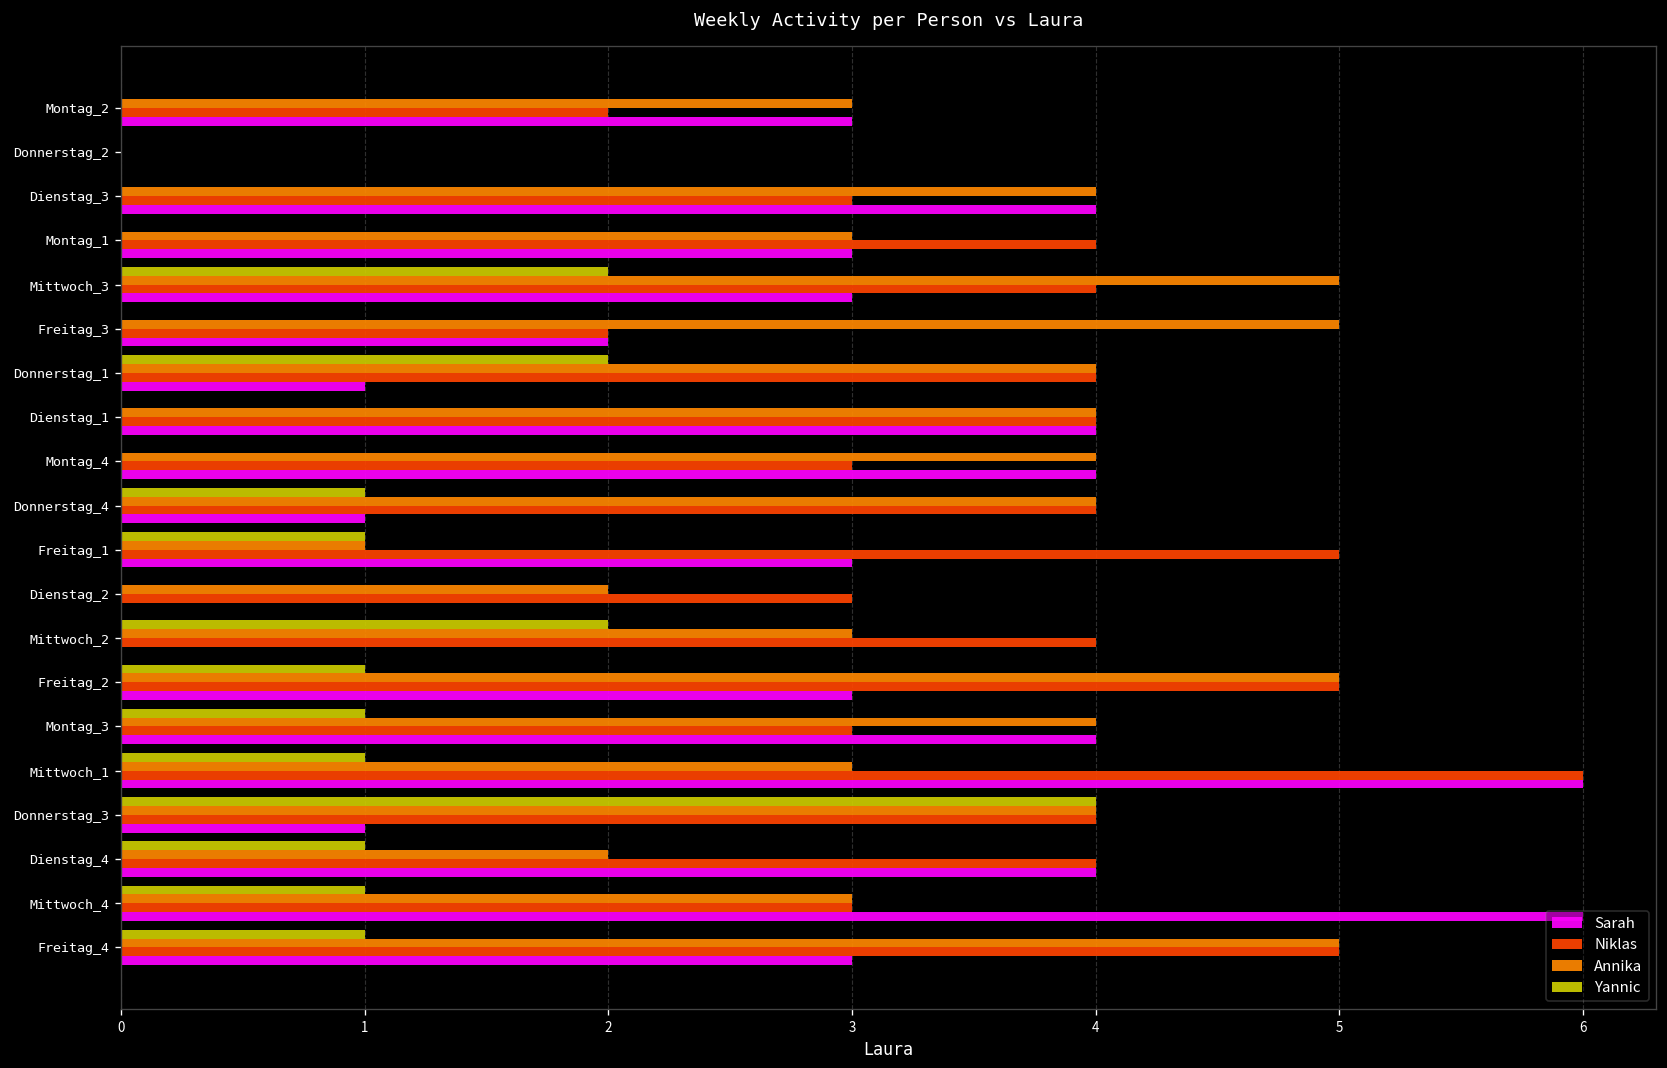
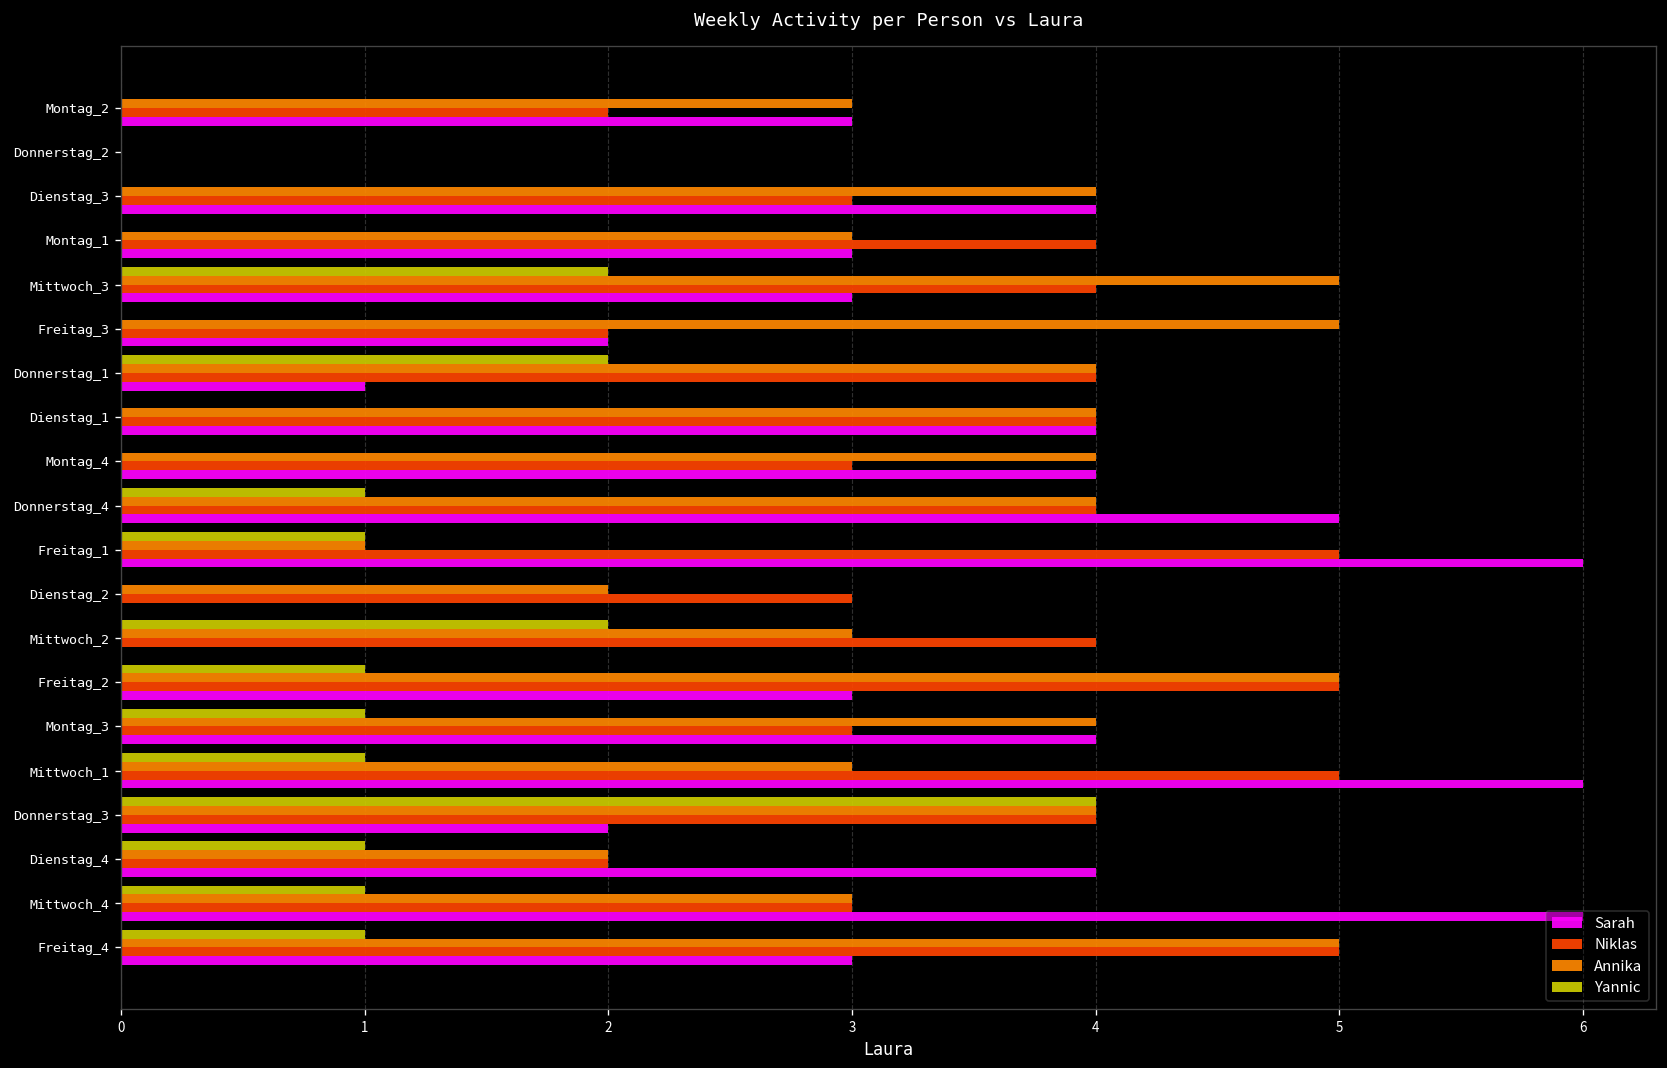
Sarah, Donnerstag_4: 1 -> 5
Sarah, Freitag_1: 3 -> 6
Niklas, Mittwoch_1: 6 -> 5
Sarah, Donnerstag_3: 1 -> 2
Niklas, Dienstag_4: 4 -> 2
